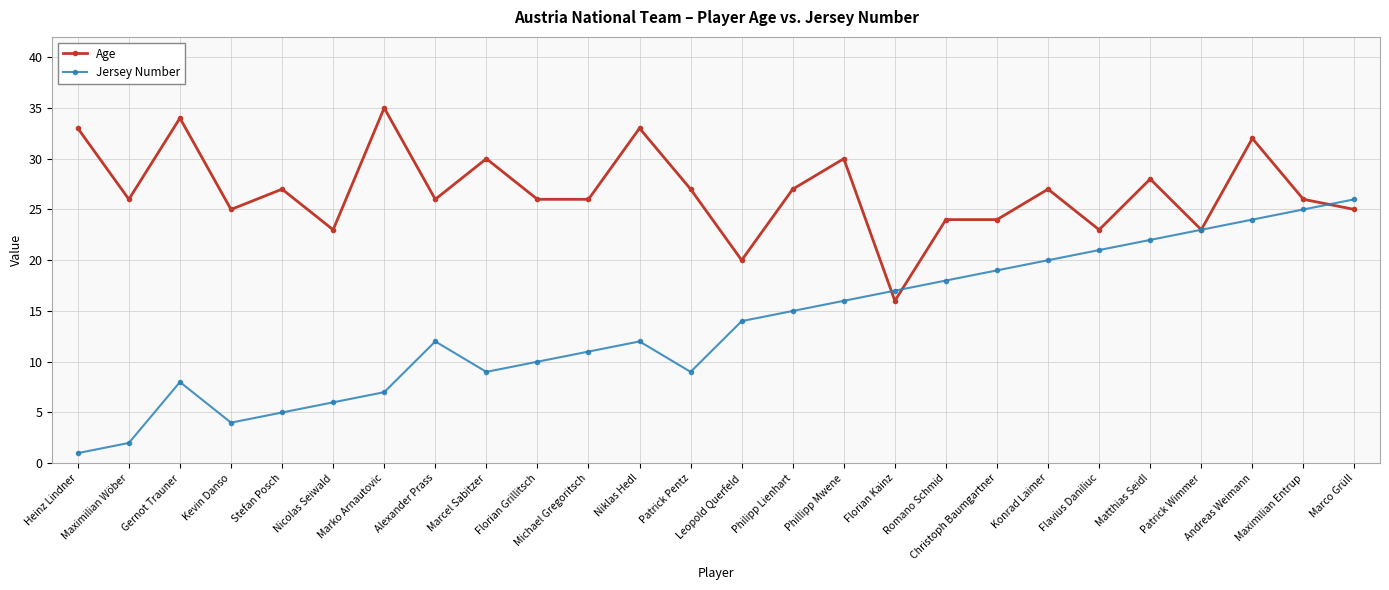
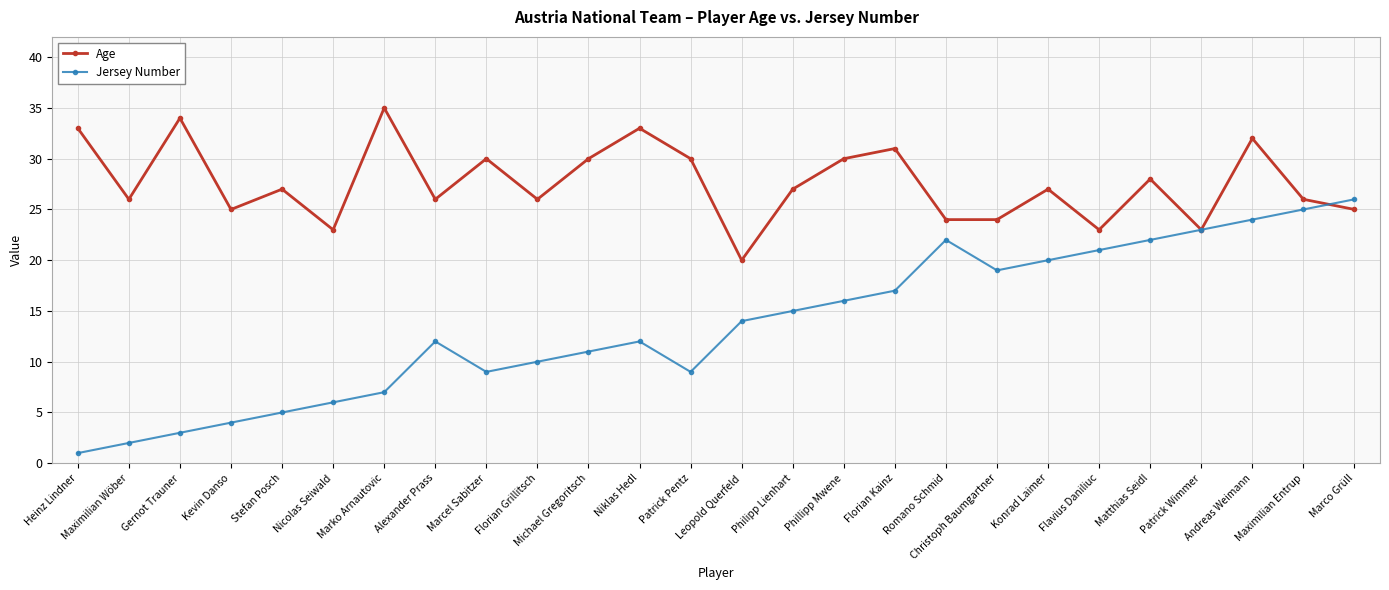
Jersey Number, Gernot Trauner: 8 -> 3
Age, Michael Gregoritsch: 26 -> 30
Age, Patrick Pentz: 27 -> 30
Age, Florian Kainz: 16 -> 31
Jersey Number, Romano Schmid: 18 -> 22
